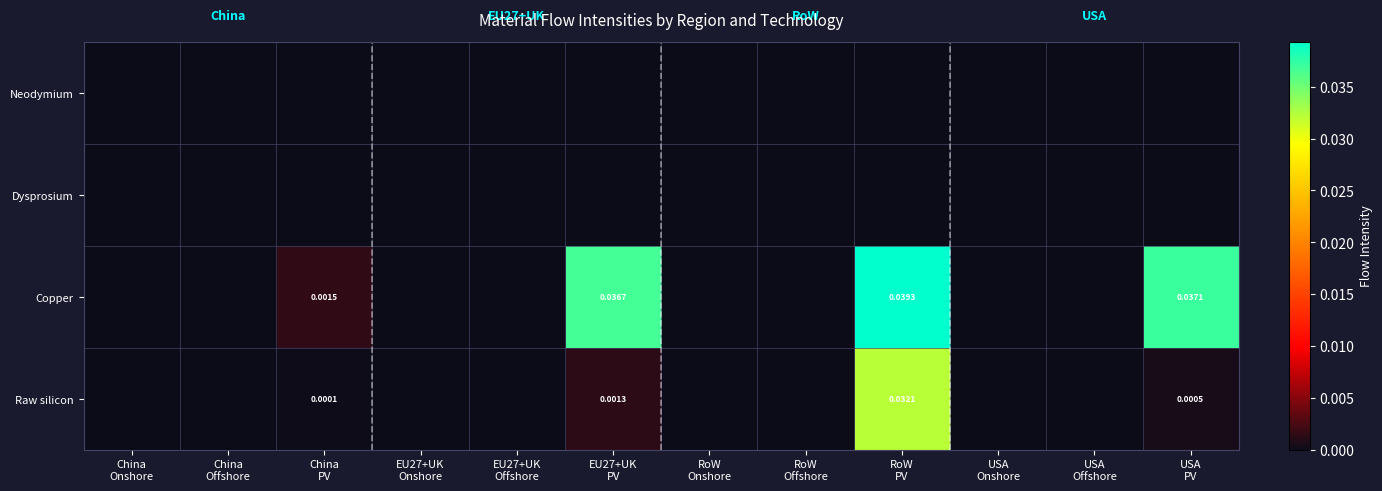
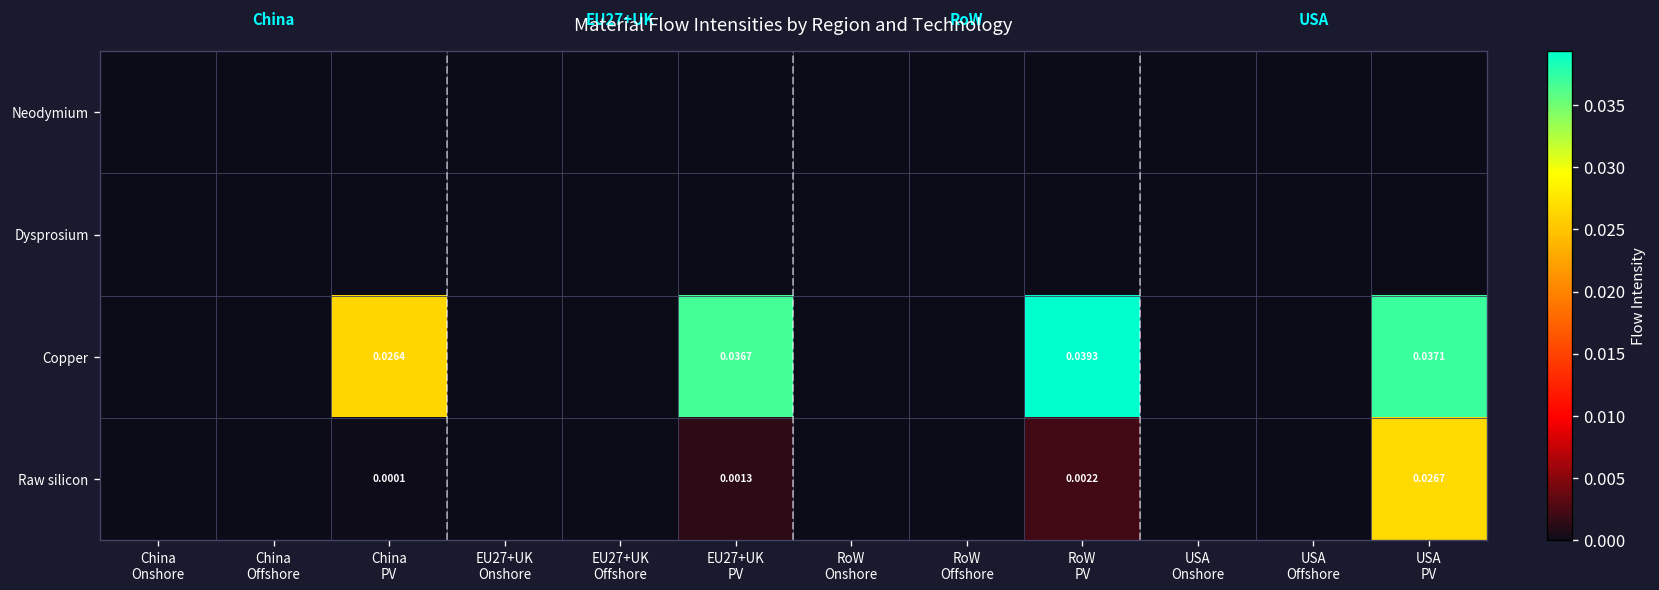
Copper, China PV: 0.0015 -> 0.0264
Raw silicon, RoW PV: 0.0321 -> 0.0022
Raw silicon, USA PV: 0.0005 -> 0.0267
